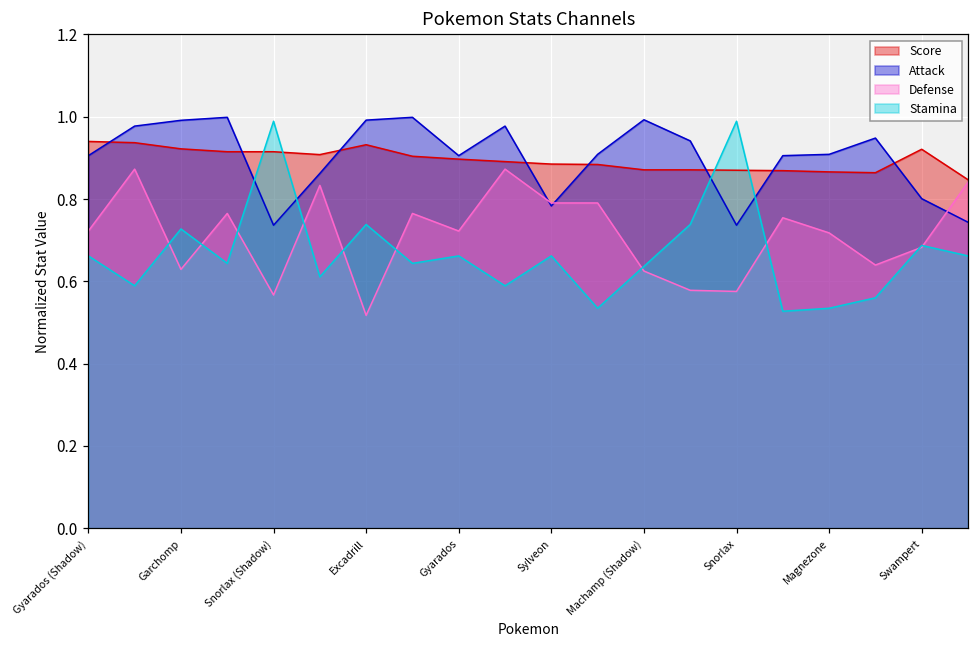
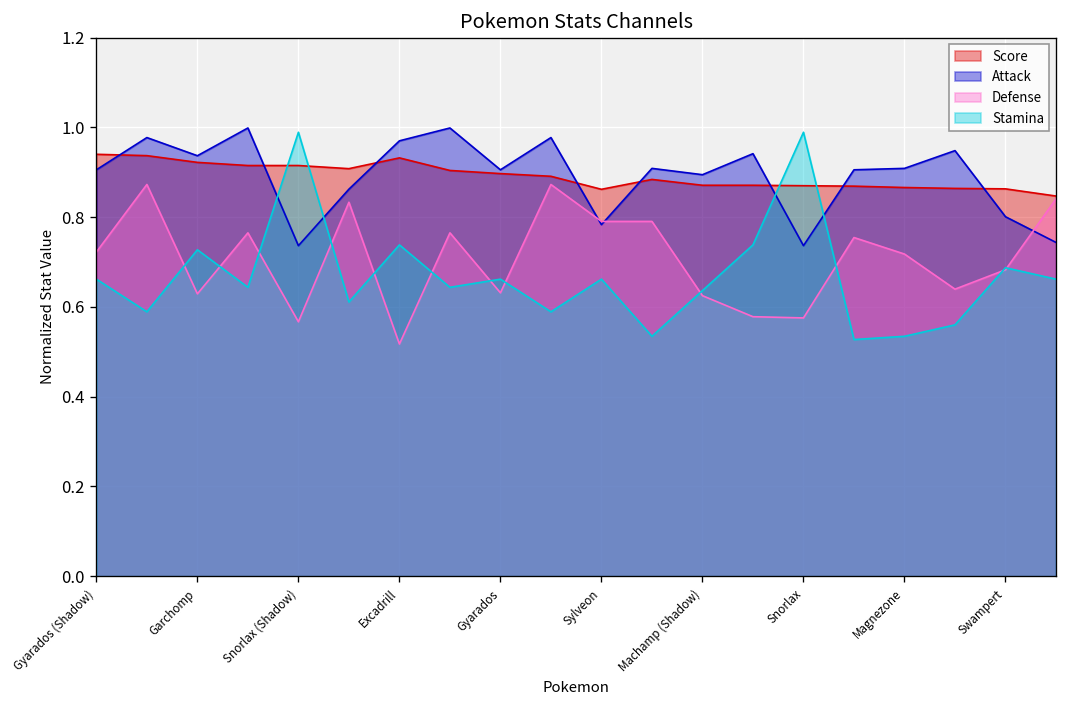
Attack, Garchomp: 0.99 -> 0.94
Attack, Excadrill: 0.99 -> 0.97
Defense, Gyarados: 0.72 -> 0.63
Score, Sylveon: 0.89 -> 0.86
Attack, Machamp (Shadow): 0.99 -> 0.89
Score, Swampert: 0.92 -> 0.86
